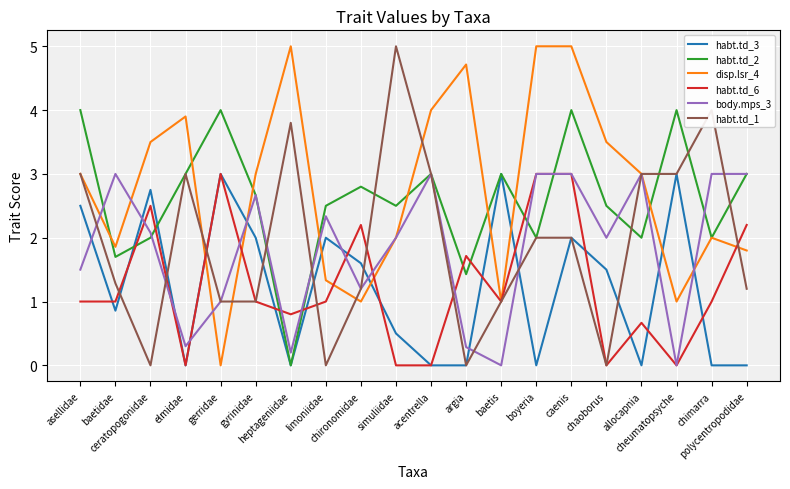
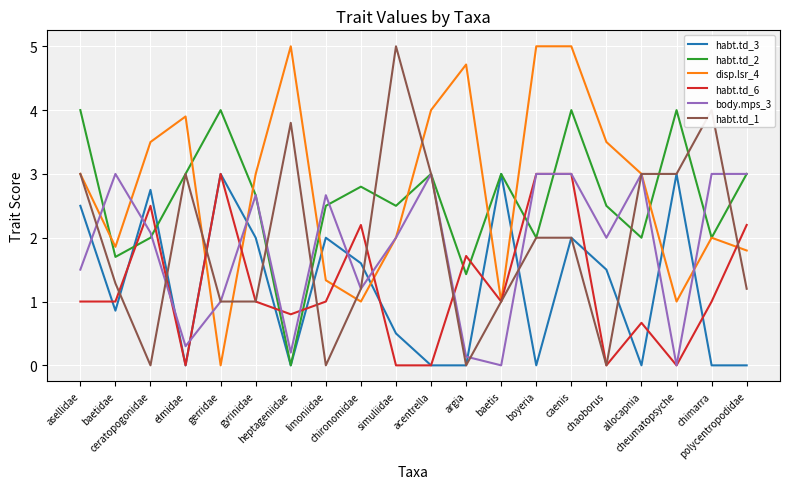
body.mps_3, limoniidae: 2.3 -> 2.7
body.mps_3, argia: 0.3 -> 0.1
